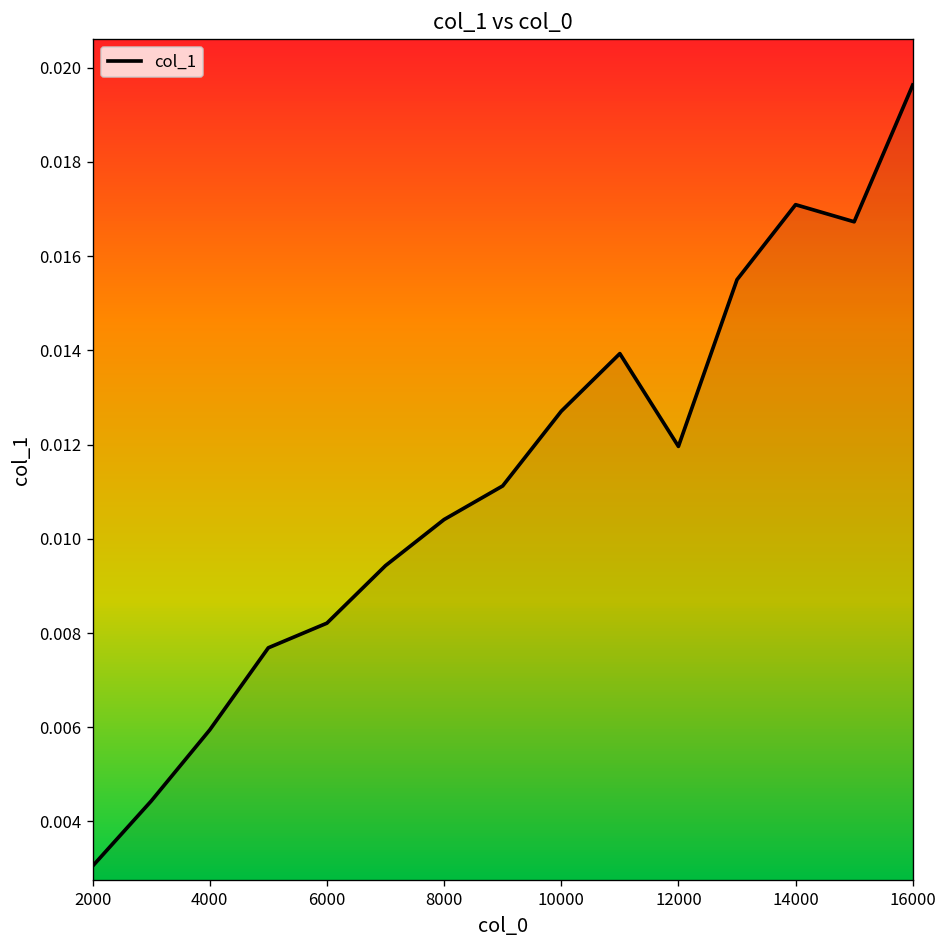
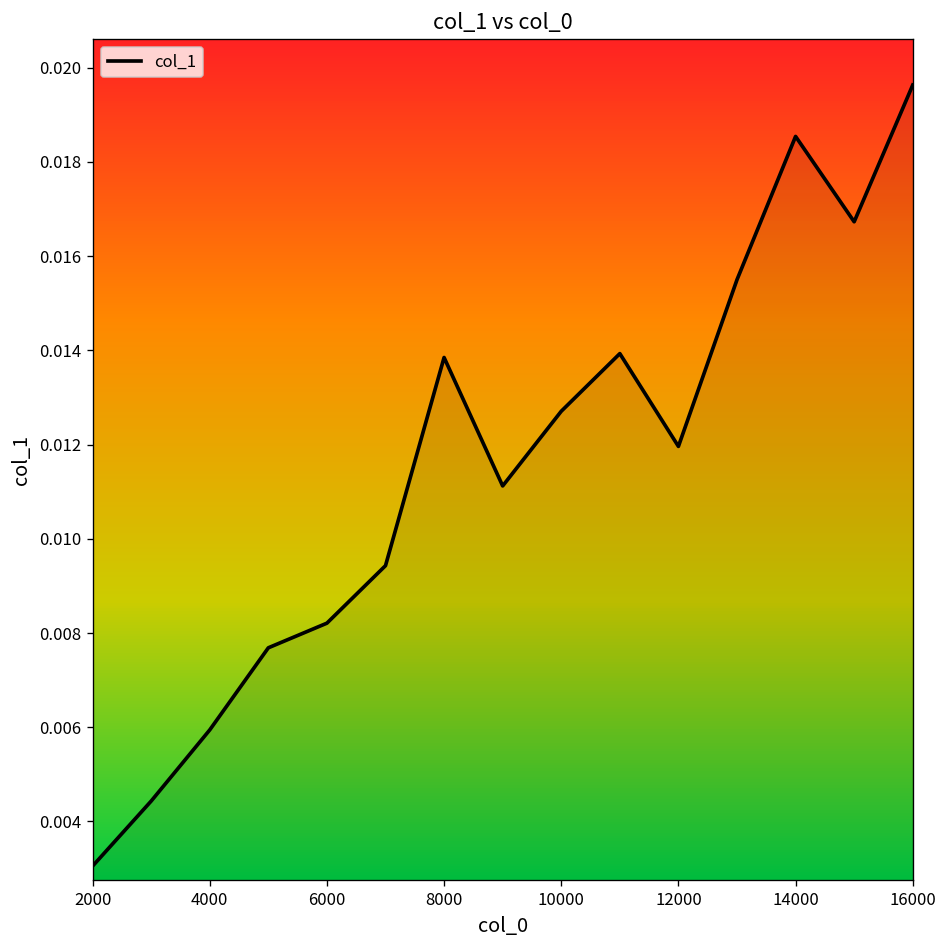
8000: 0.0104 -> 0.0138
14000: 0.0171 -> 0.0185
